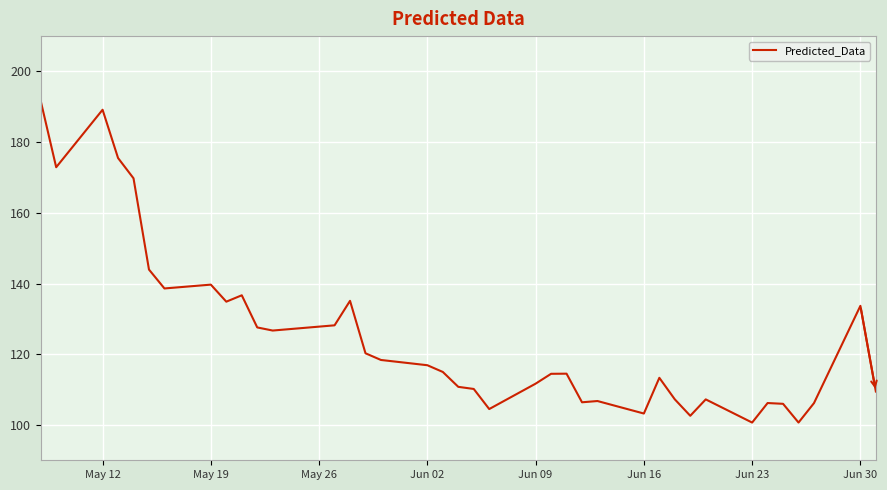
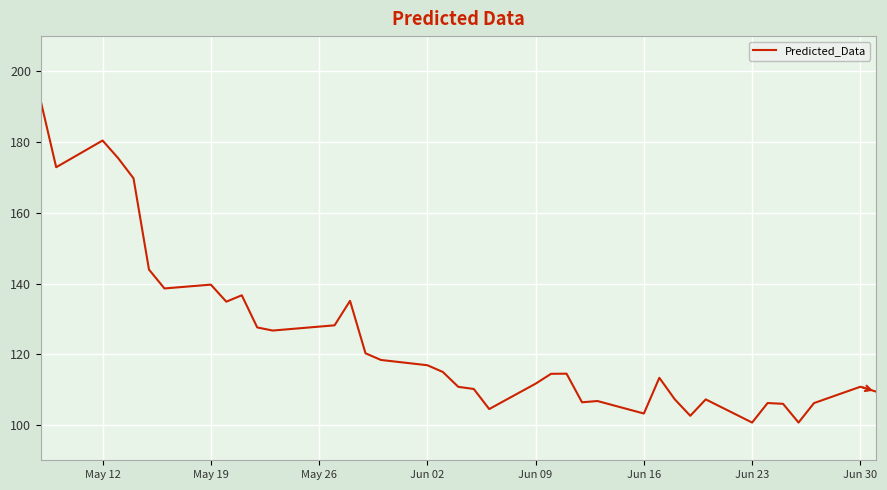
May 12: 189 -> 180
Jun 30: 134 -> 111
